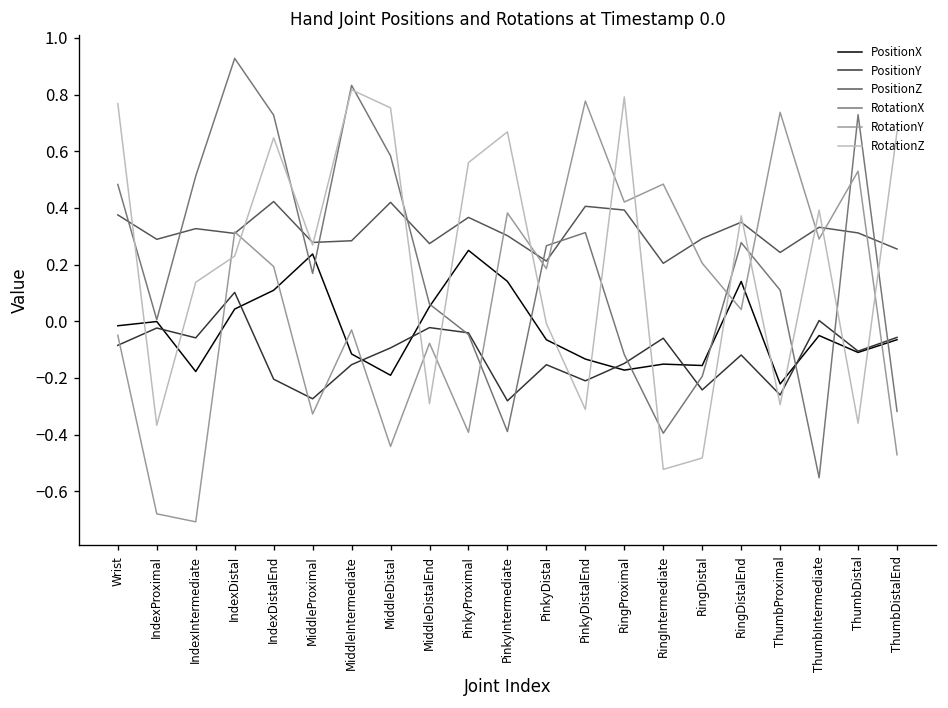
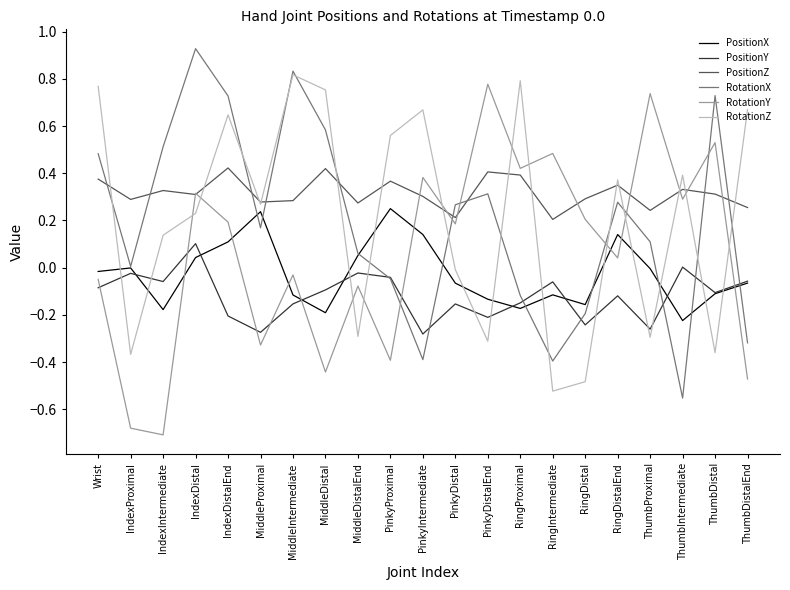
PositionX, RingIntermediate: -0.15 -> -0.12
PositionX, ThumbProximal: -0.22 -> 0.00
PositionX, ThumbIntermediate: -0.05 -> -0.22
